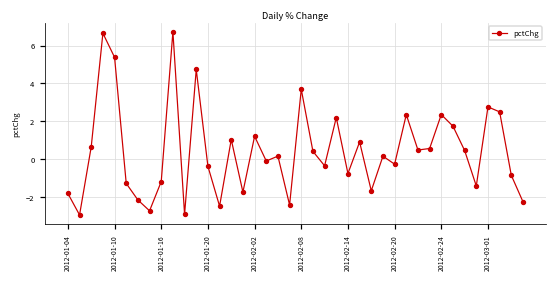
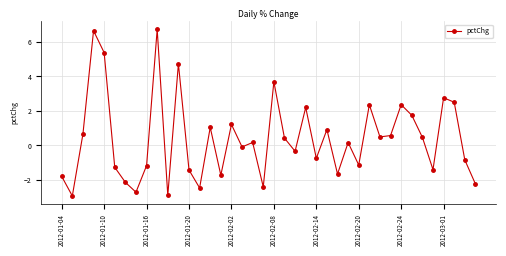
2012-01-20: -0.4 -> -1.4
2012-02-20: -0.3 -> -1.1
